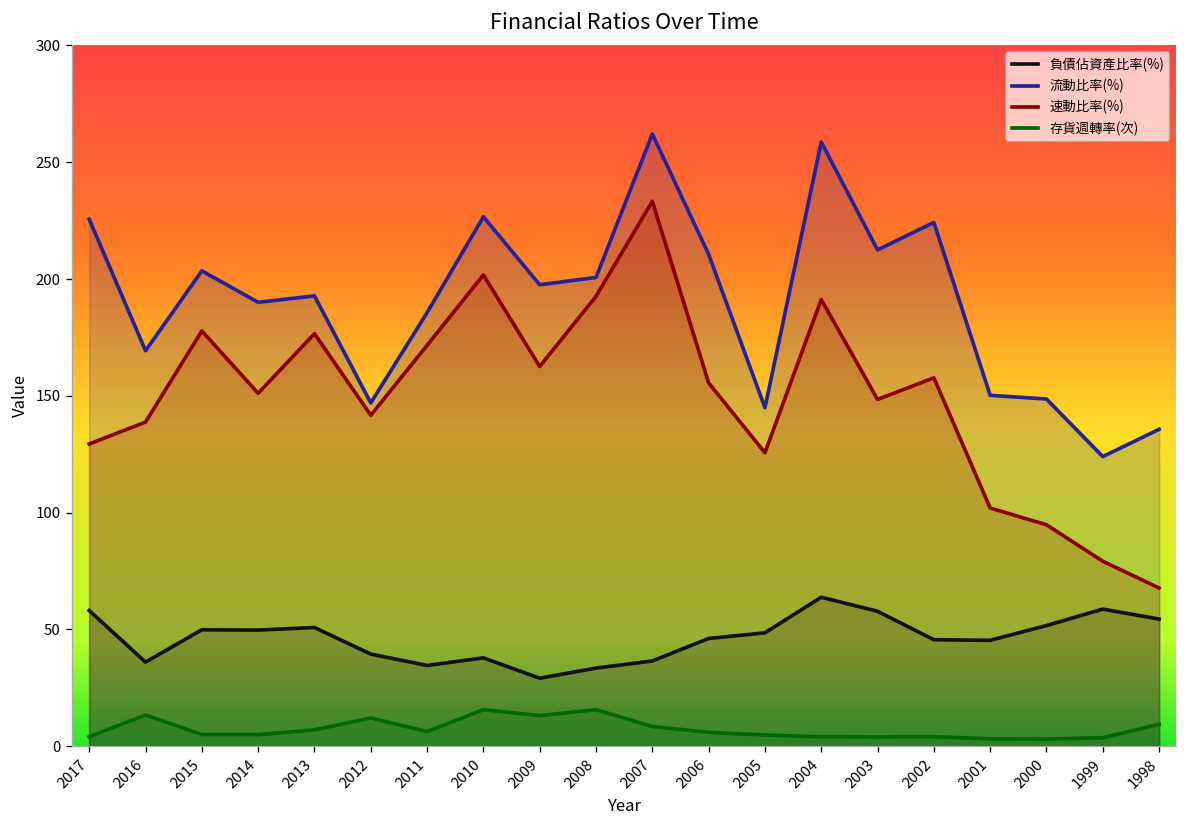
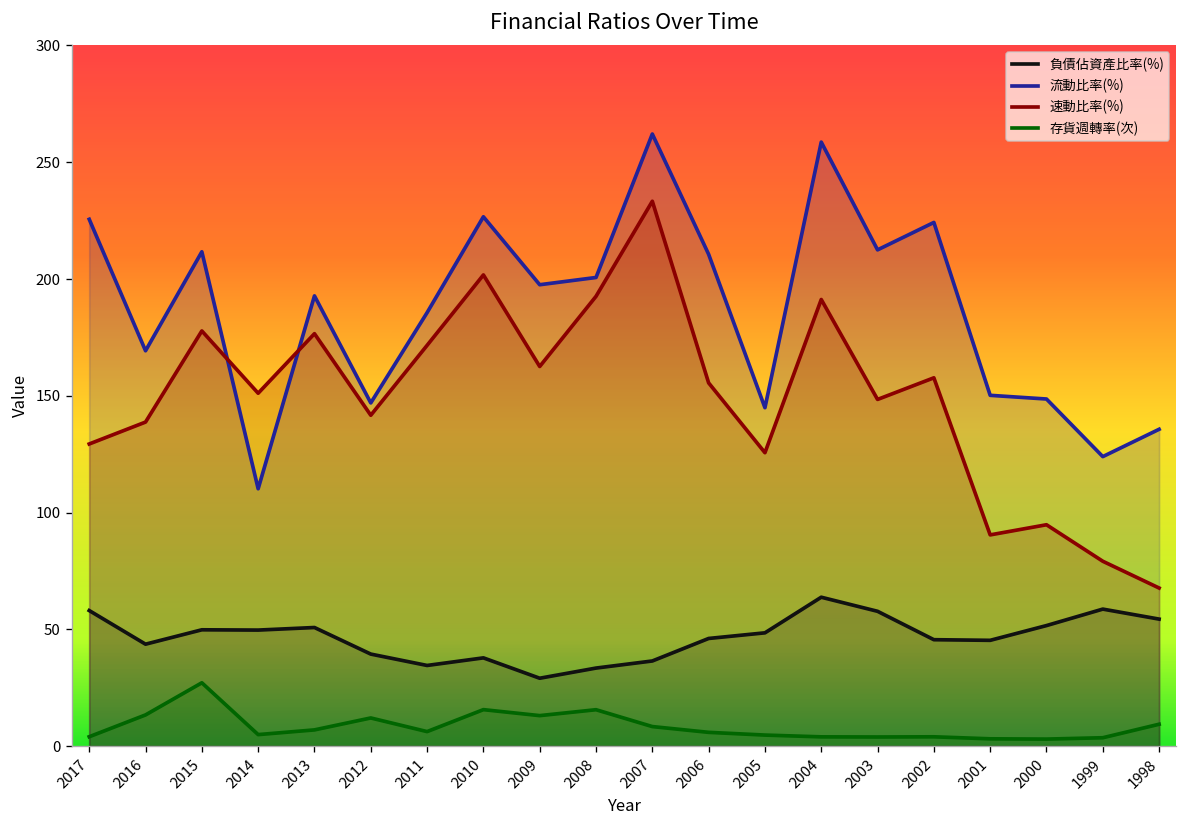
負債佔資產比率(%), 2016: 36 -> 44
流動比率(%), 2015: 203 -> 212
存貨週轉率(次), 2015: 5 -> 27
流動比率(%), 2014: 190 -> 110
速動比率(%), 2001: 102 -> 90
